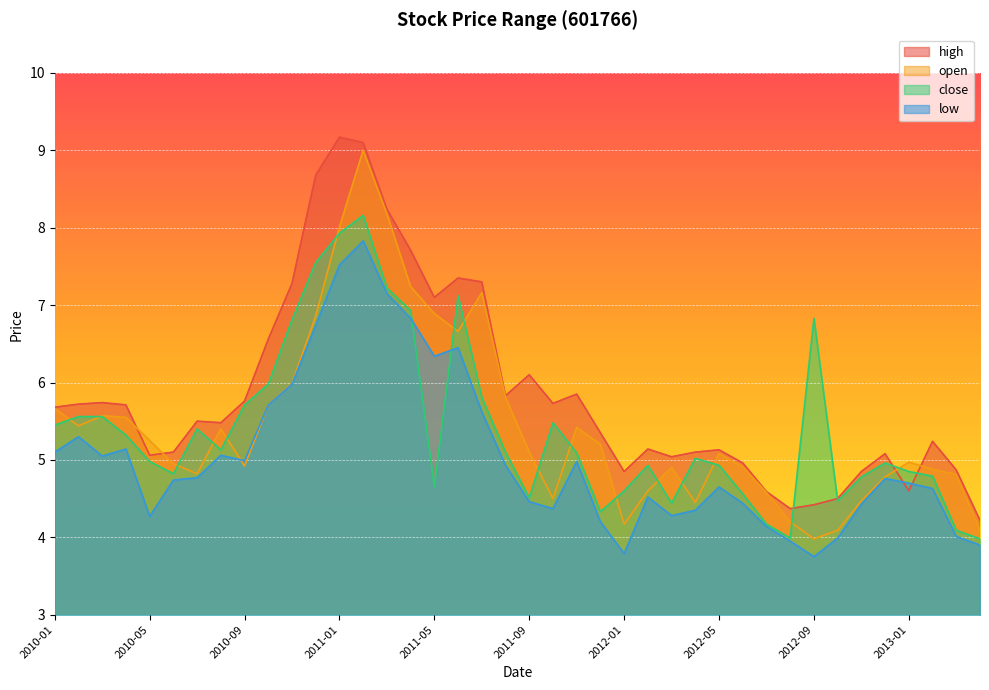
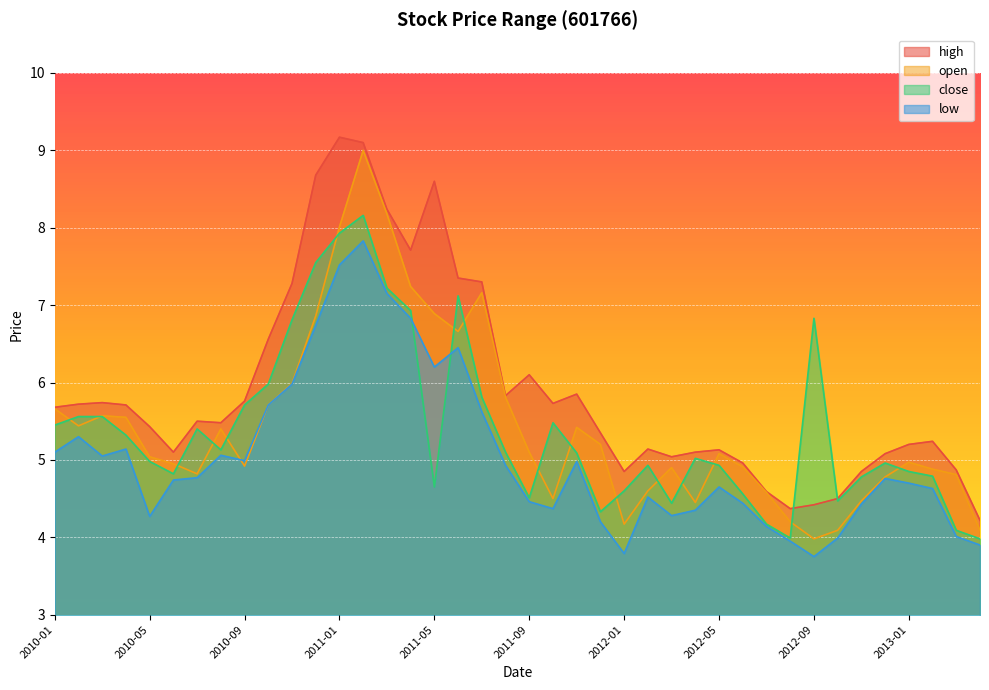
high, 2010-05: 5.1 -> 5.4
open, 2010-05: 5.3 -> 5.0
high, 2011-05: 7.1 -> 8.6
low, 2011-05: 6.3 -> 6.2
high, 2013-01: 4.6 -> 5.2
